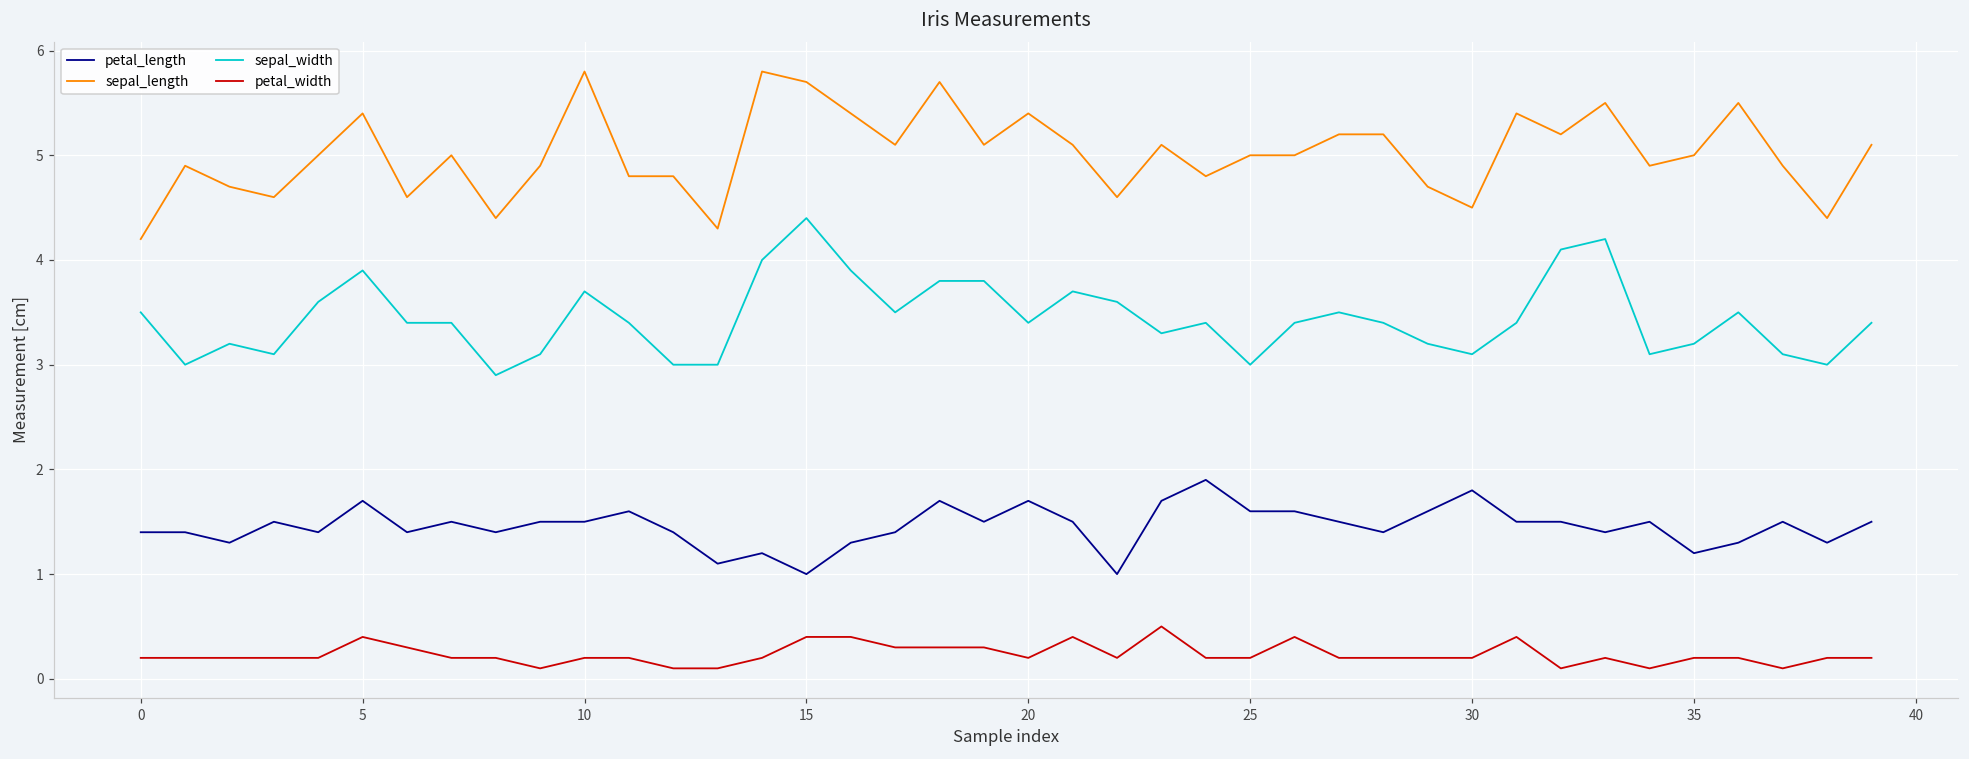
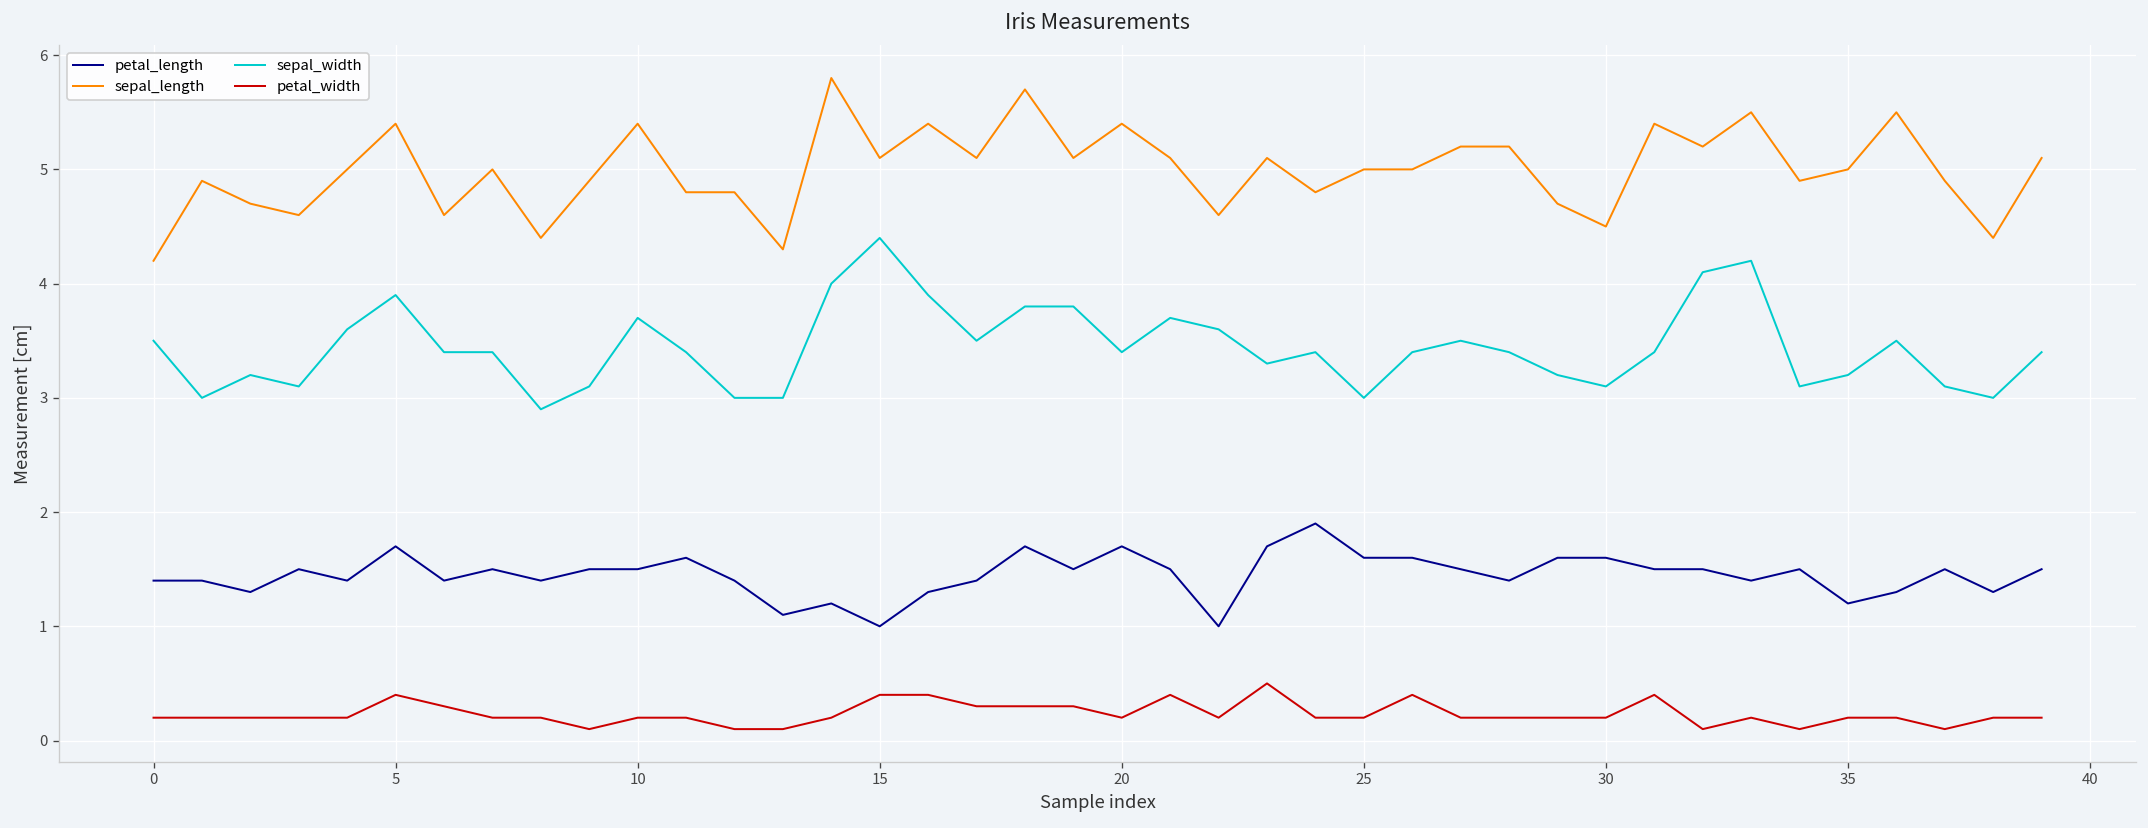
sepal_length, 10: 5.8 -> 5.4
sepal_length, 15: 5.7 -> 5.1
petal_length, 30: 1.8 -> 1.6
